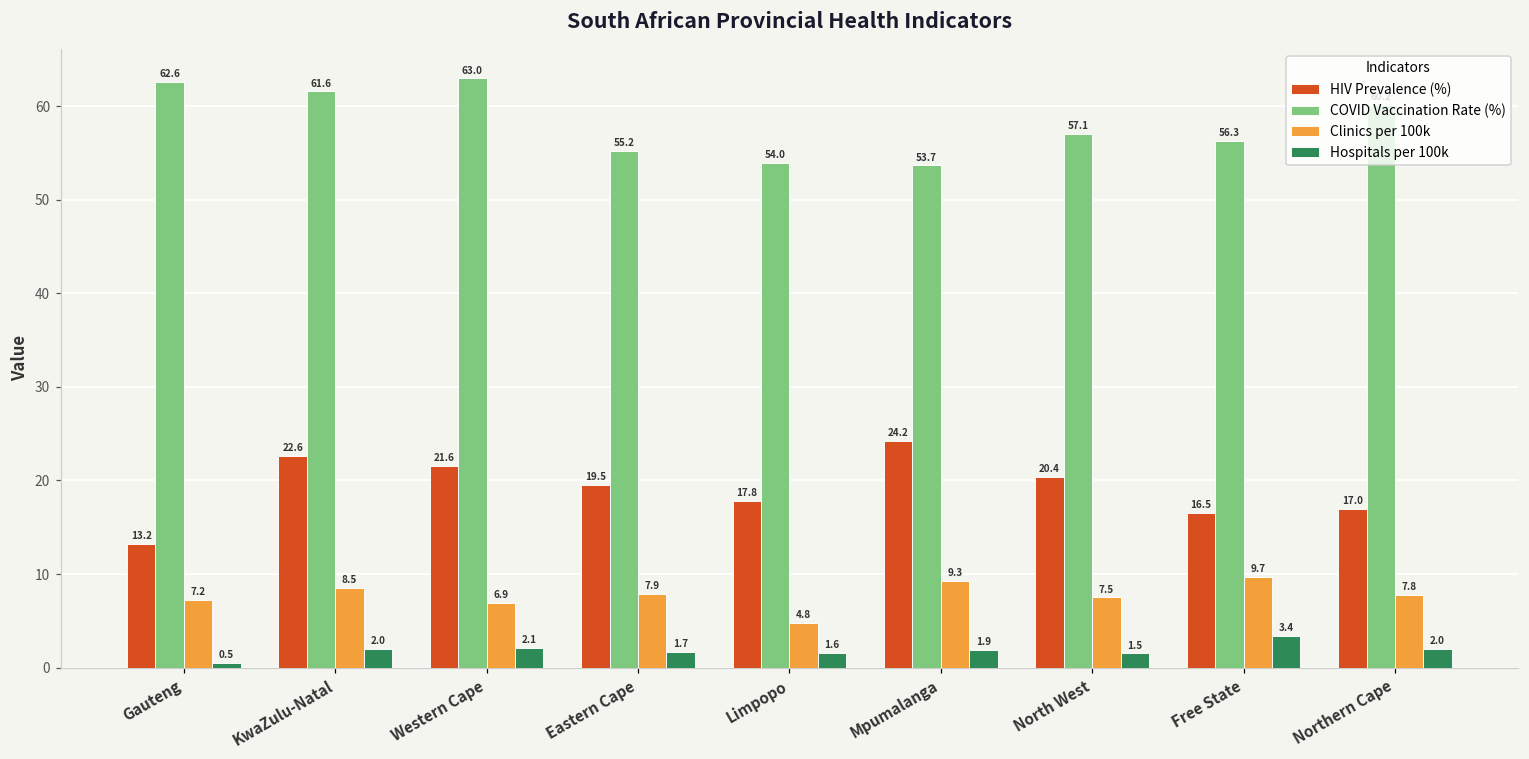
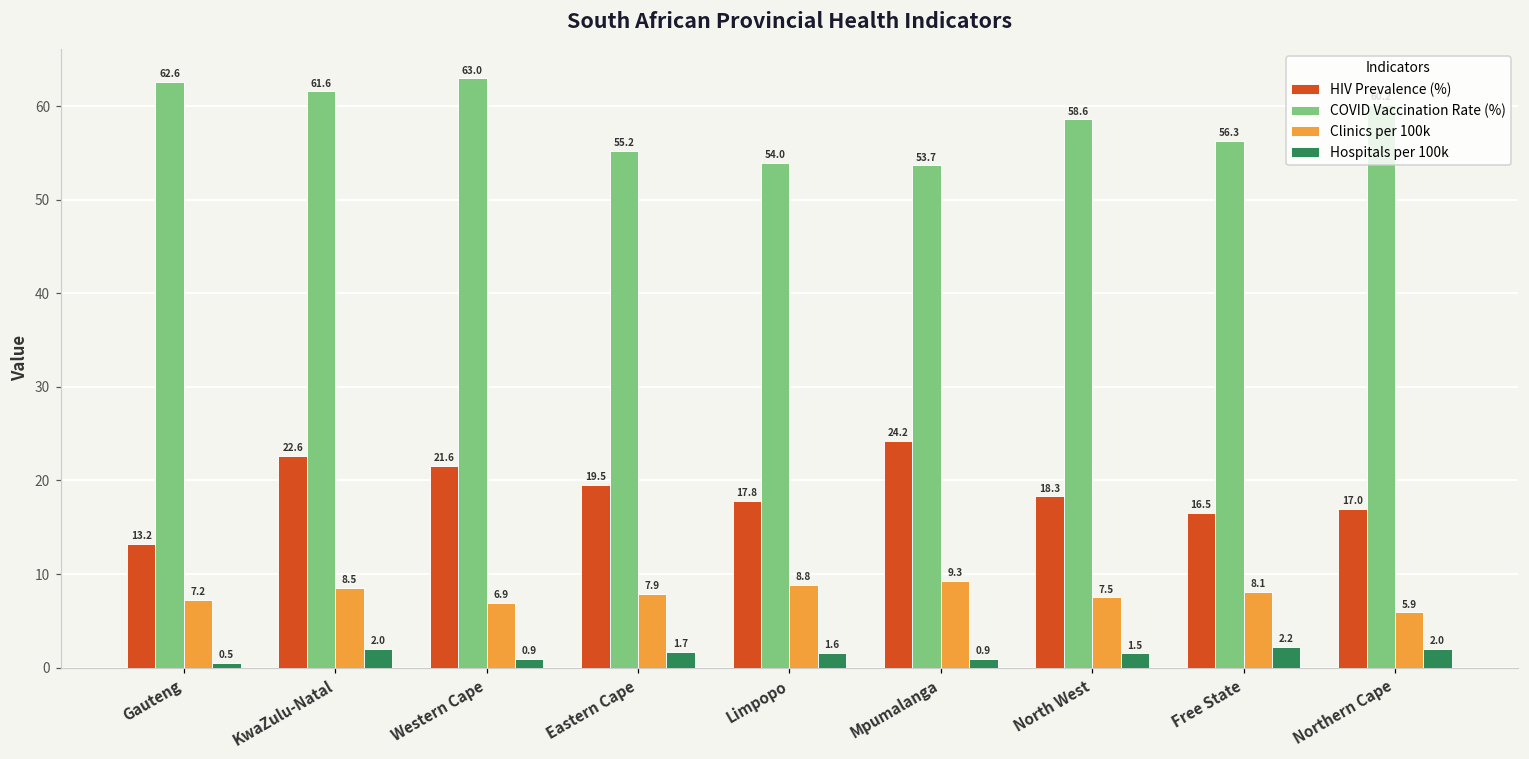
Hospitals per 100k, Western Cape: 2.1 -> 0.9
Clinics per 100k, Limpopo: 4.8 -> 8.8
Hospitals per 100k, Mpumalanga: 1.9 -> 0.9
HIV Prevalence (%), North West: 20.4 -> 18.3
COVID Vaccination Rate (%), North West: 57.1 -> 58.6
Clinics per 100k, Free State: 9.7 -> 8.1
Hospitals per 100k, Free State: 3.4 -> 2.2
Clinics per 100k, Northern Cape: 7.8 -> 5.9
